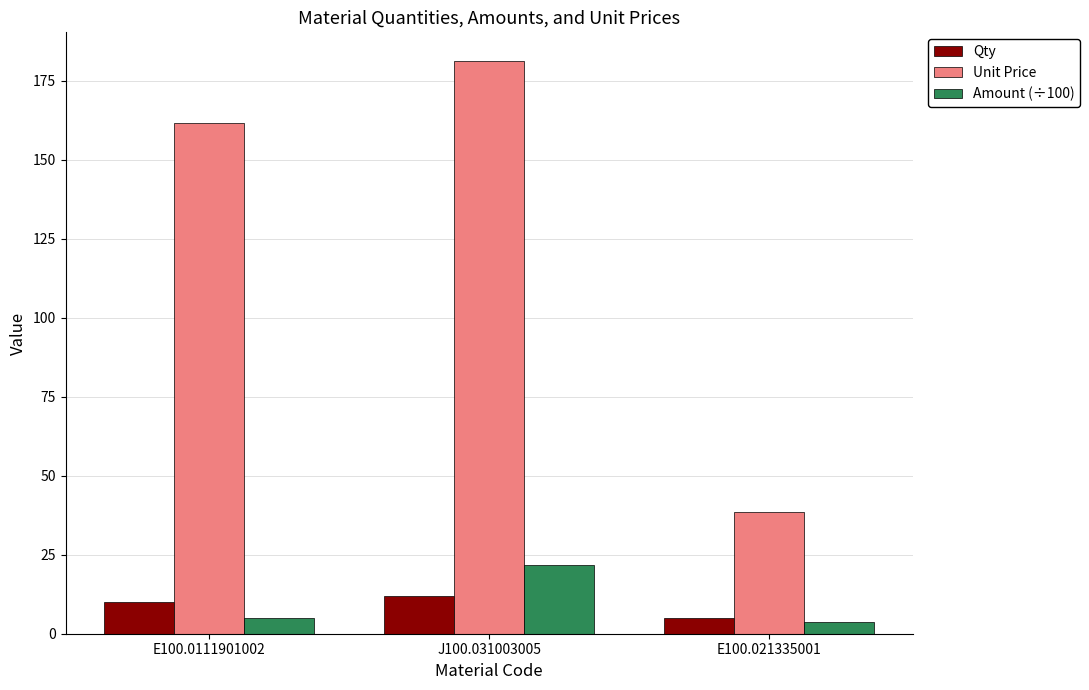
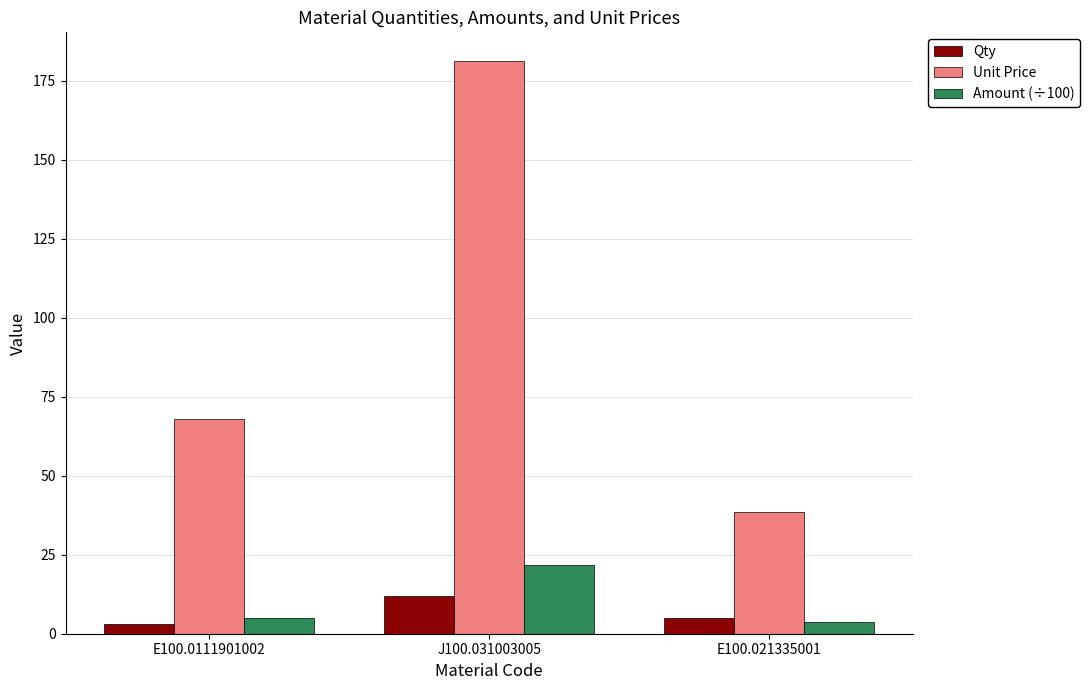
Qty, E100.0111901002: 10 -> 3
Unit Price, E100.0111901002: 162 -> 68
